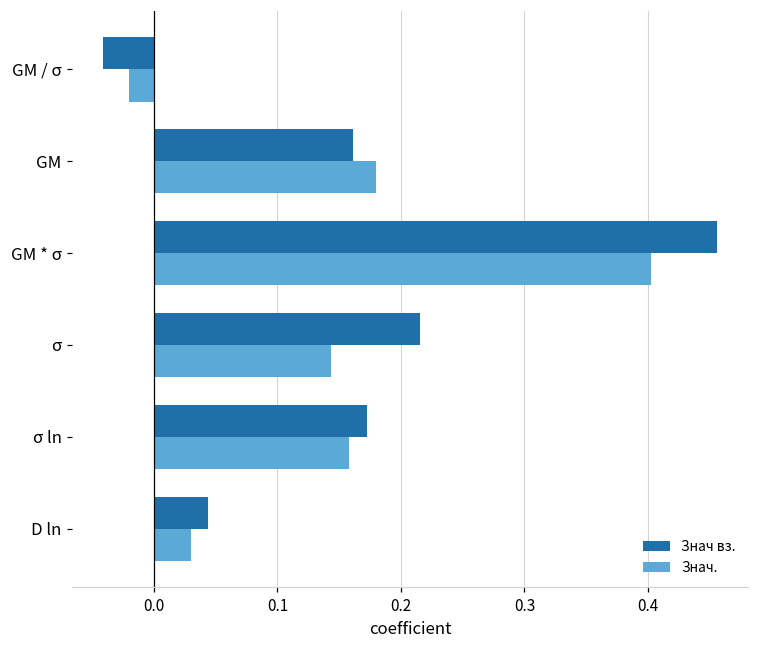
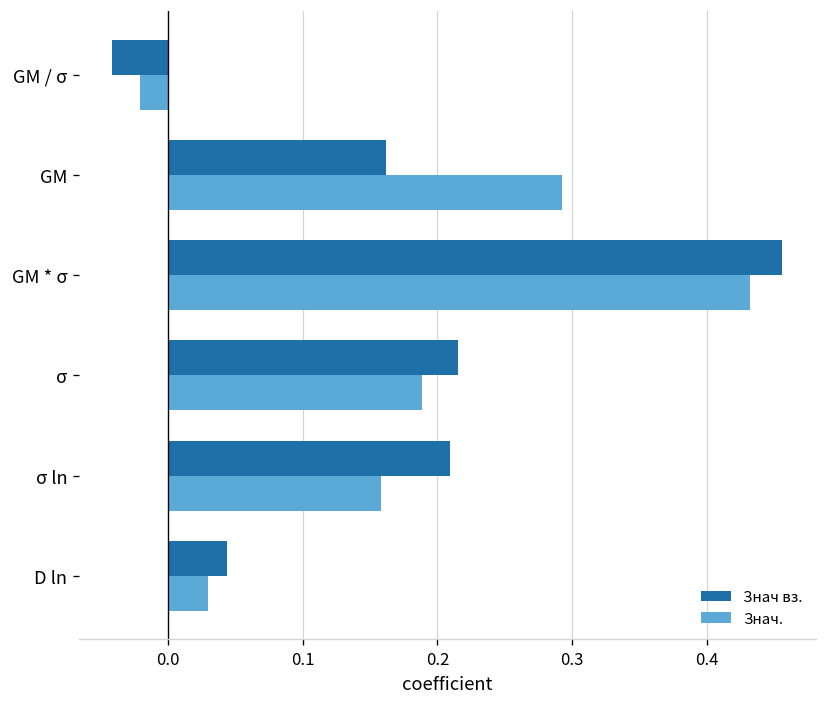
Знач., GM: 0.180 -> 0.293
Знач., GM * σ: 0.403 -> 0.432
Знач., σ: 0.143 -> 0.189
Знач вз., σ ln: 0.173 -> 0.209
